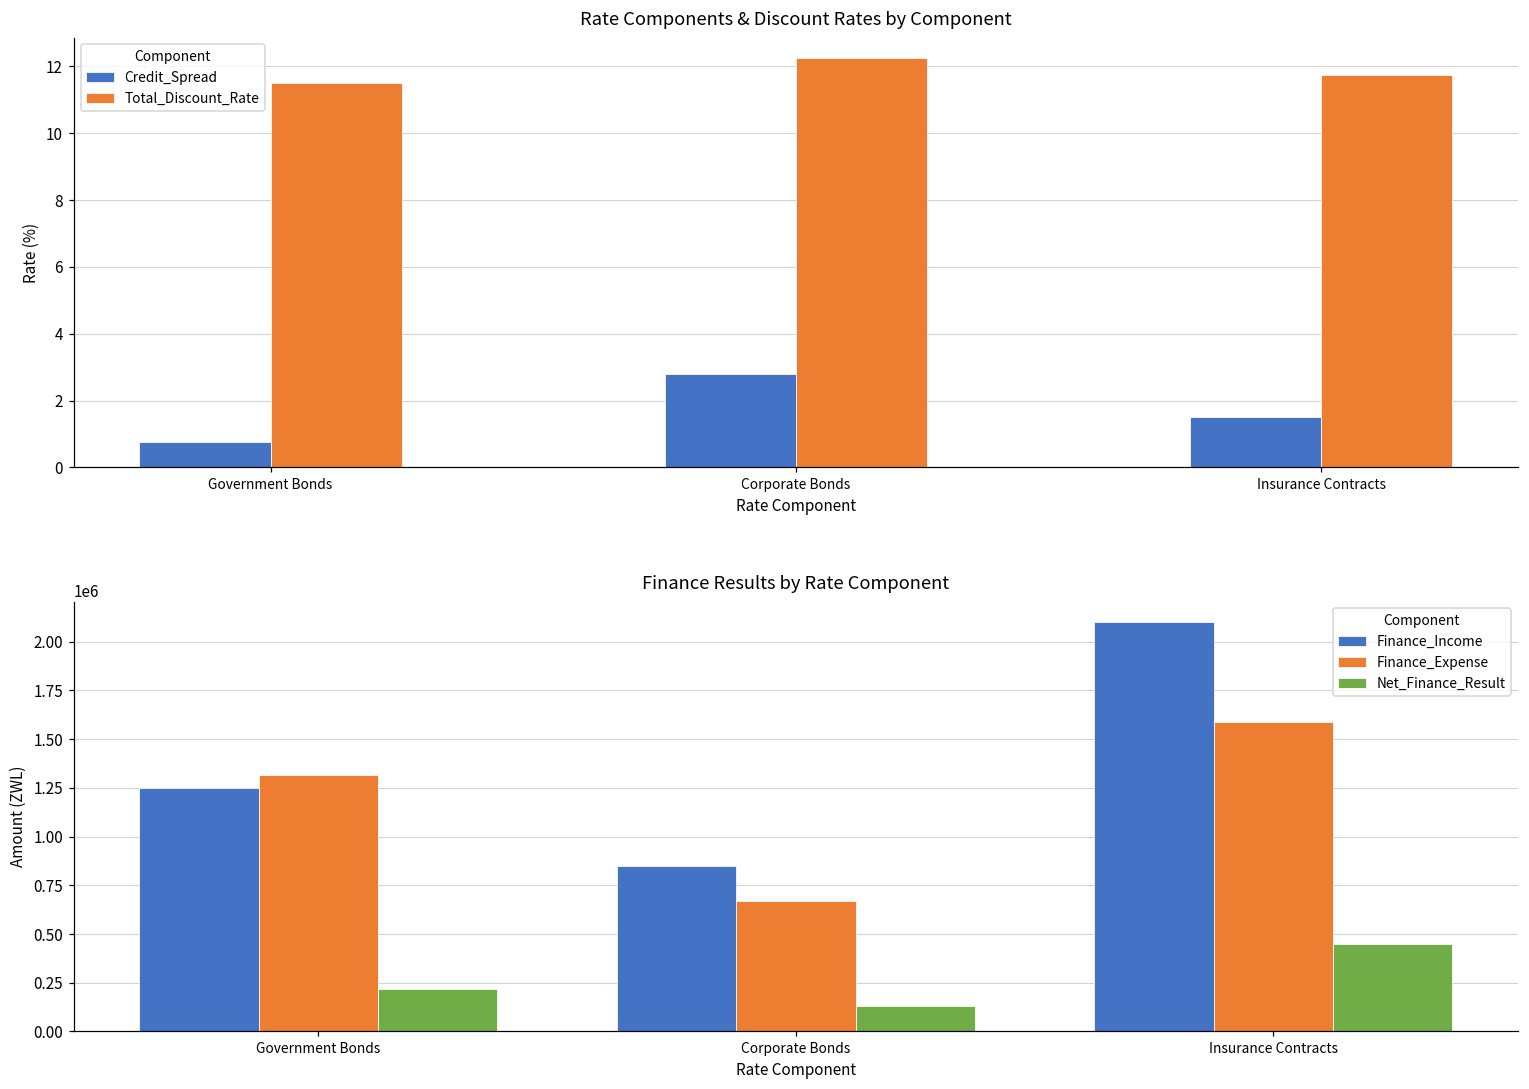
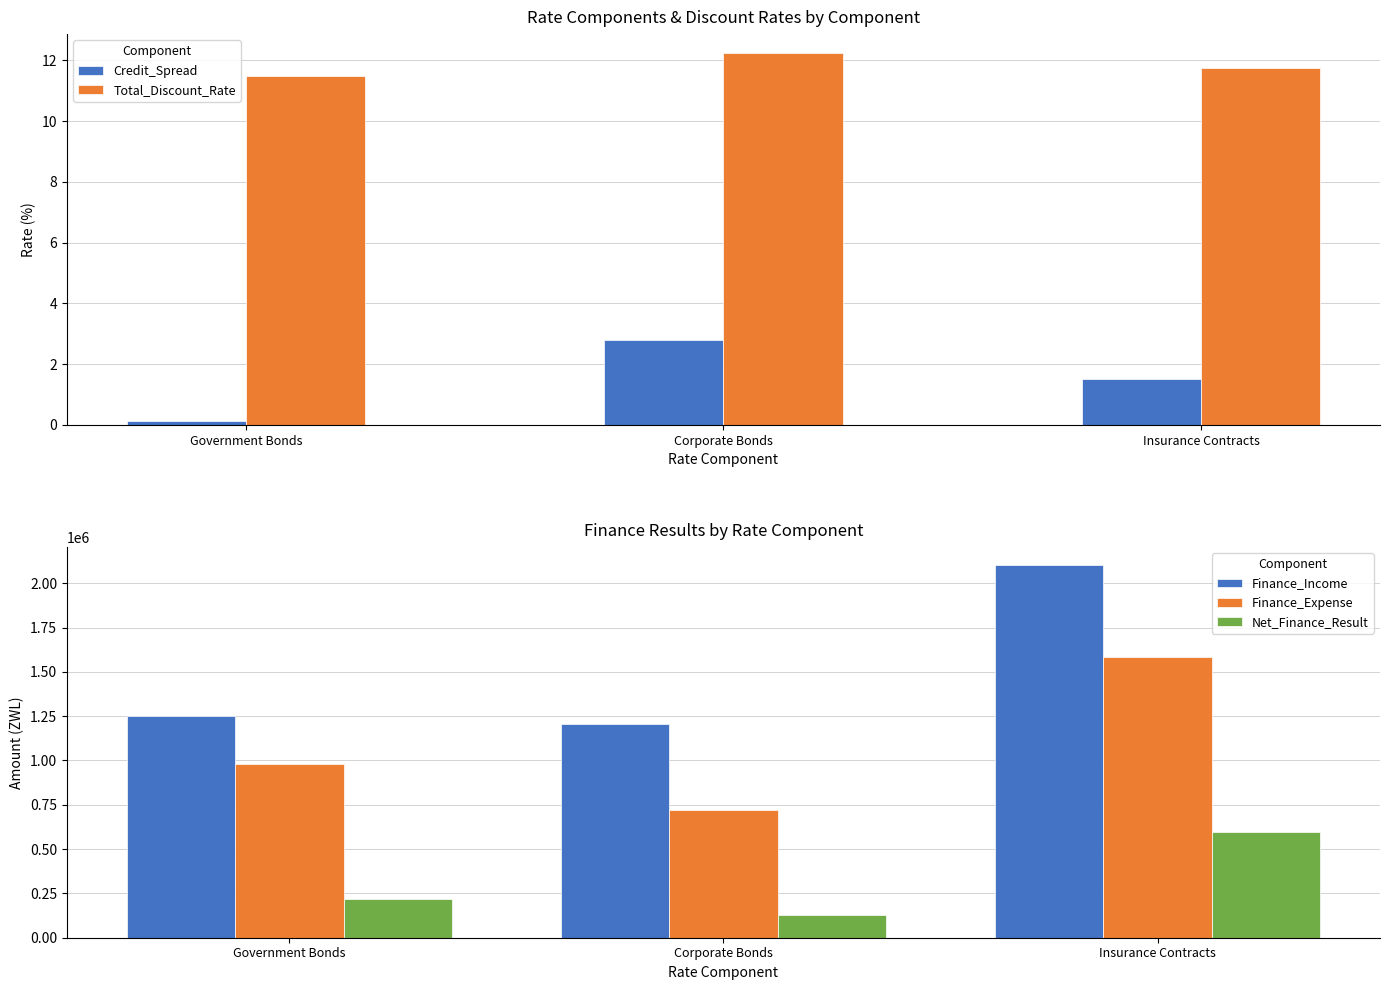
Rate Components & Discount Rates by Component, Credit_Spread, Government Bonds: 0.8 -> 0.1
Finance Results by Rate Component, Finance_Expense, Government Bonds: 1320000 -> 980000
Finance Results by Rate Component, Finance_Income, Corporate Bonds: 850000 -> 1210000
Finance Results by Rate Component, Finance_Expense, Corporate Bonds: 670000 -> 720000
Finance Results by Rate Component, Net_Finance_Result, Insurance Contracts: 450000 -> 600000
